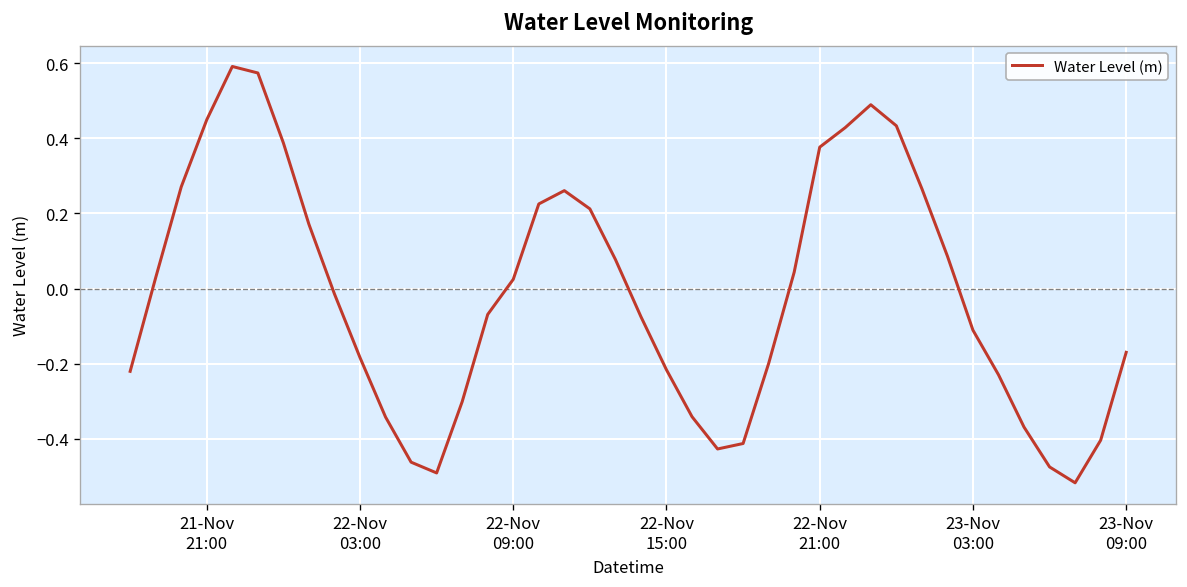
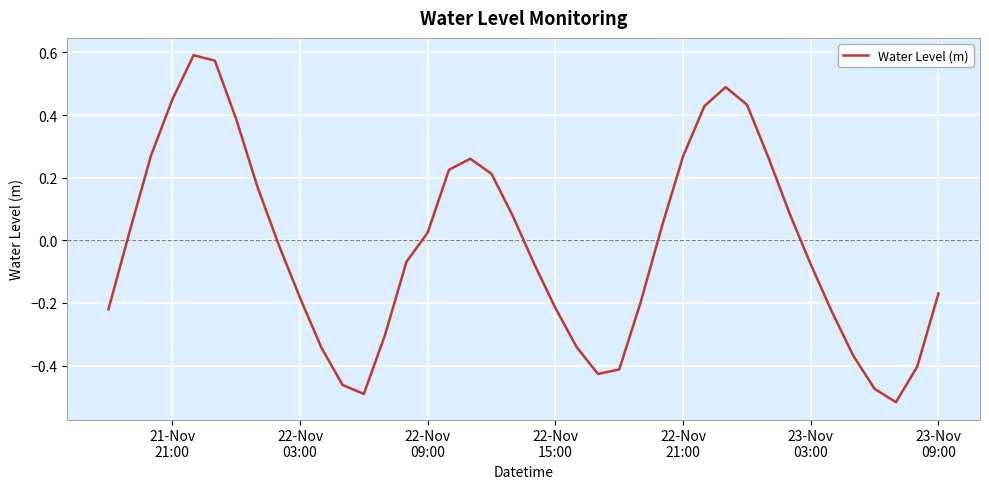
22-Nov 21:00: 0.38 -> 0.27
23-Nov 03:00: -0.11 -> -0.08
